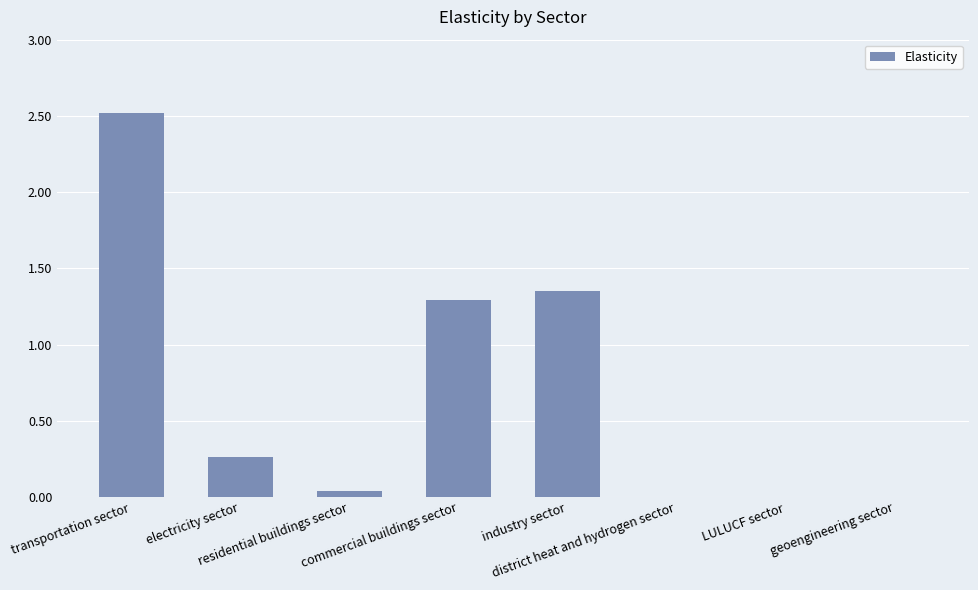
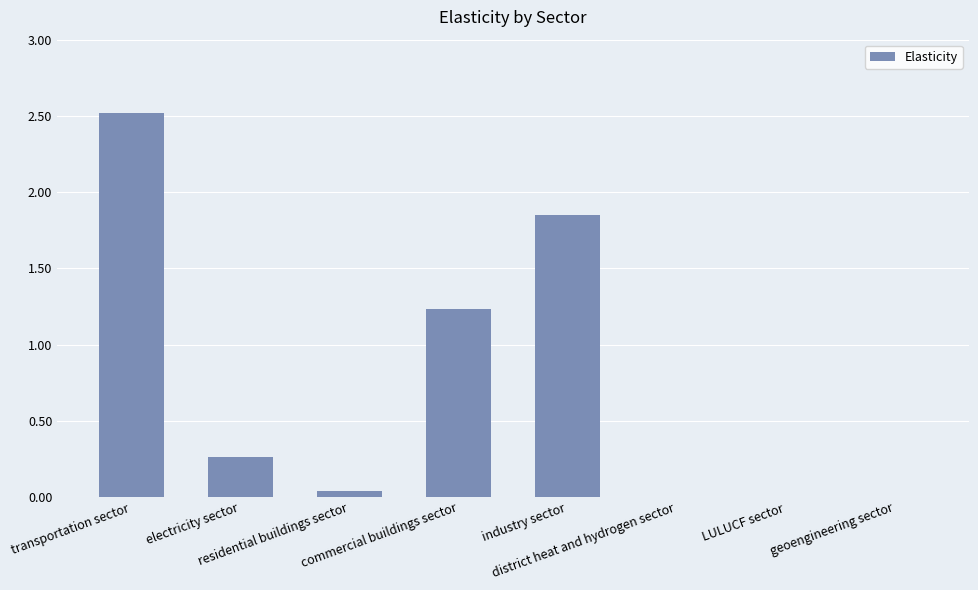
commercial buildings sector: 1.29 -> 1.23
industry sector: 1.35 -> 1.85
